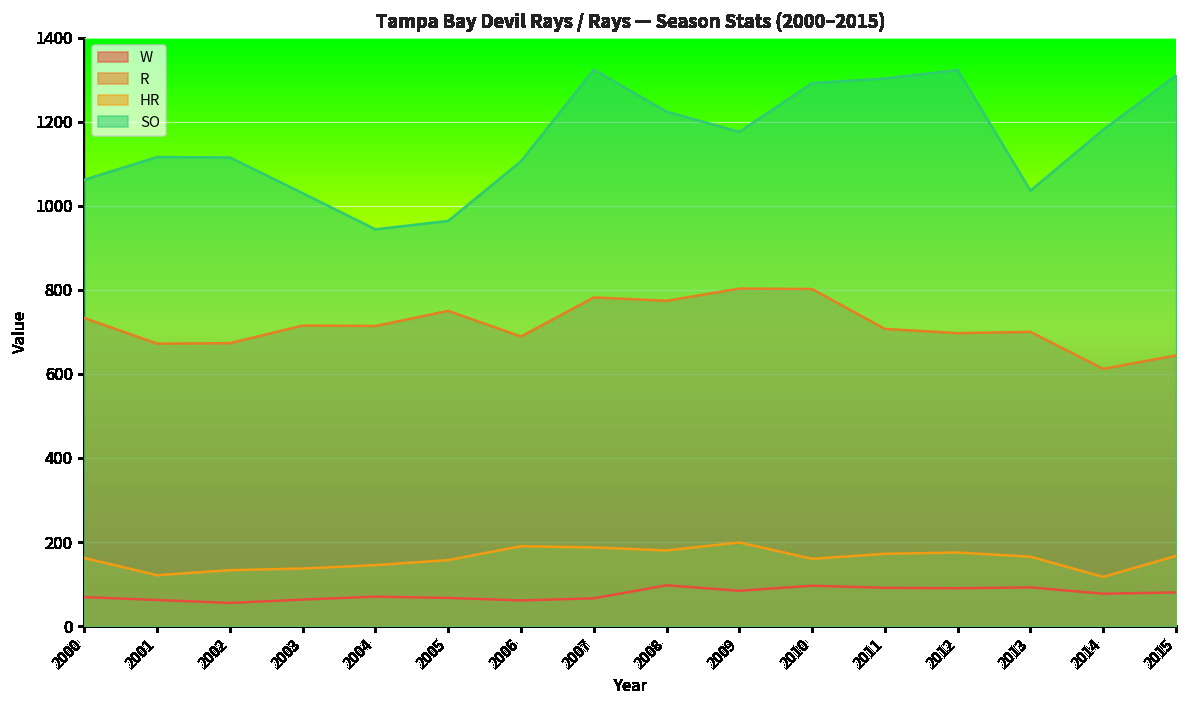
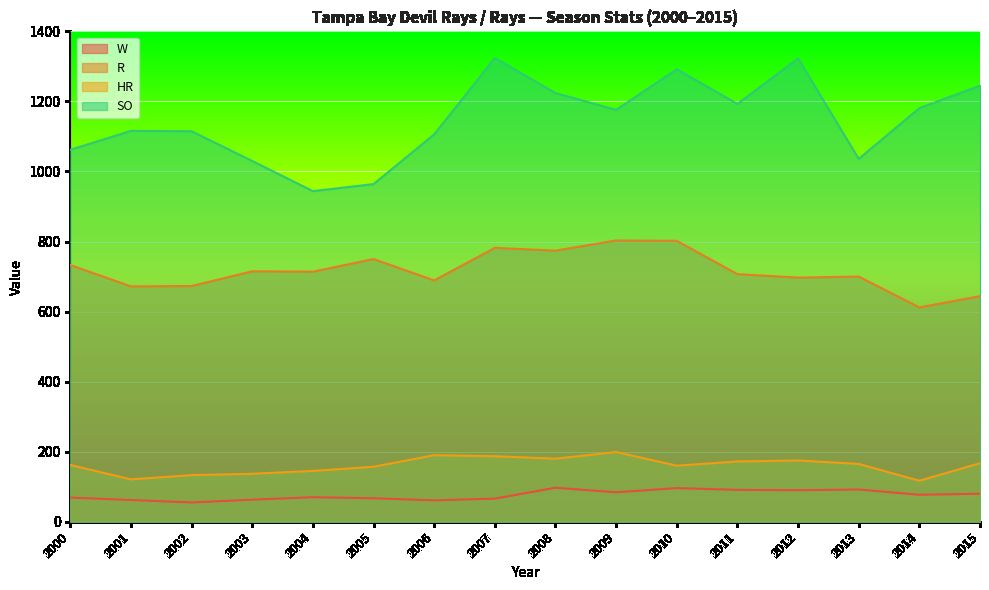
SO, 2011: 1300 -> 1190
SO, 2015: 1310 -> 1250
